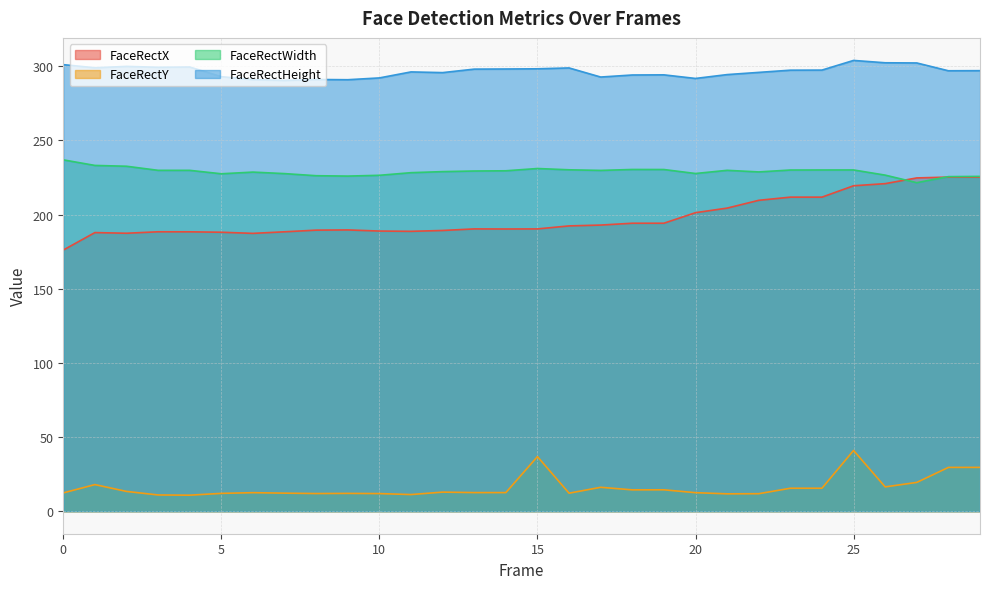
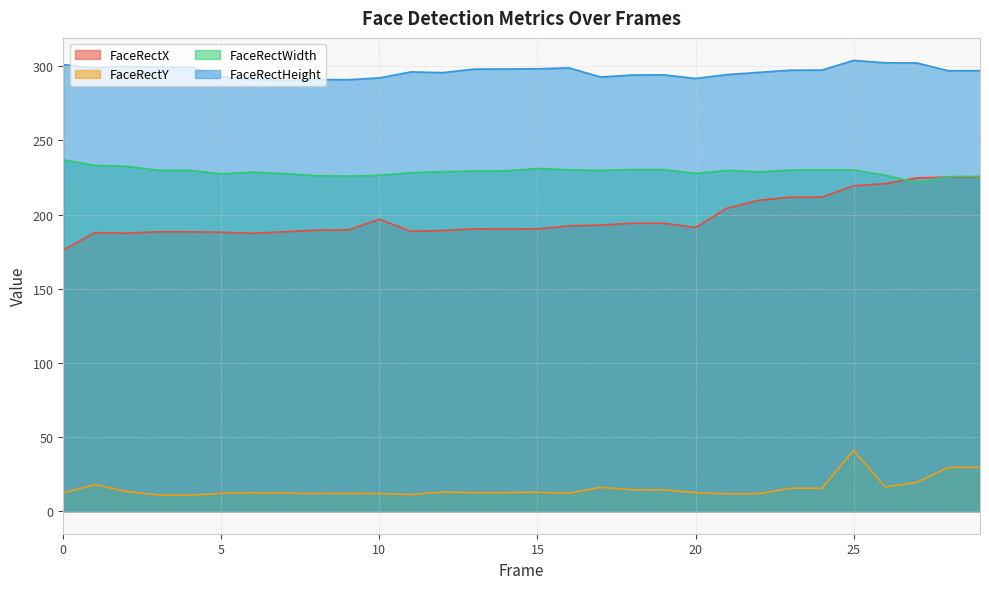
FaceRectX, 10: 189 -> 197
FaceRectY, 15: 37 -> 13
FaceRectX, 20: 201 -> 191
